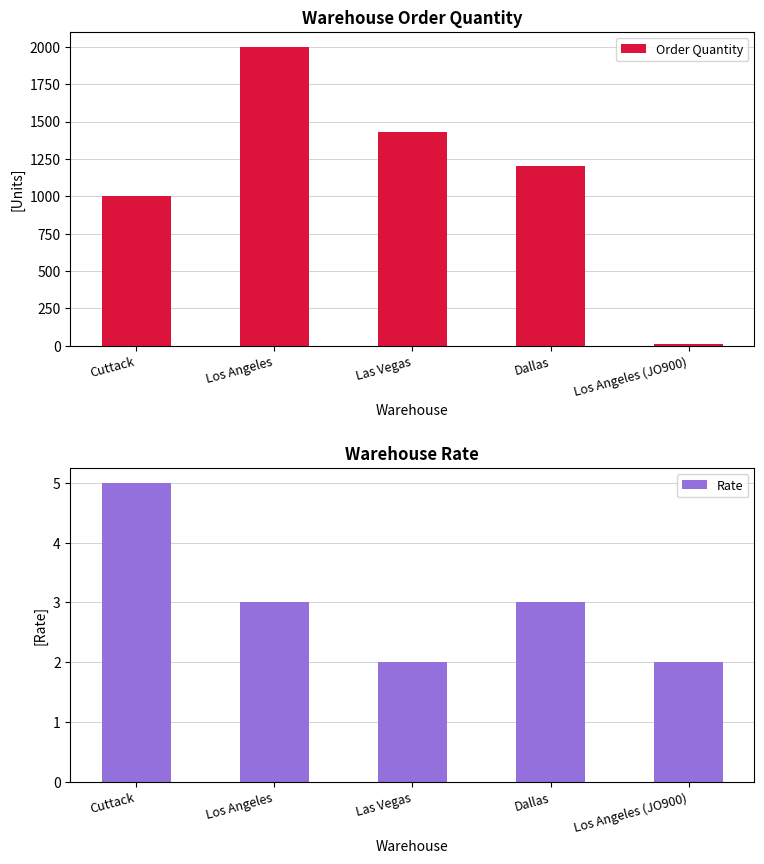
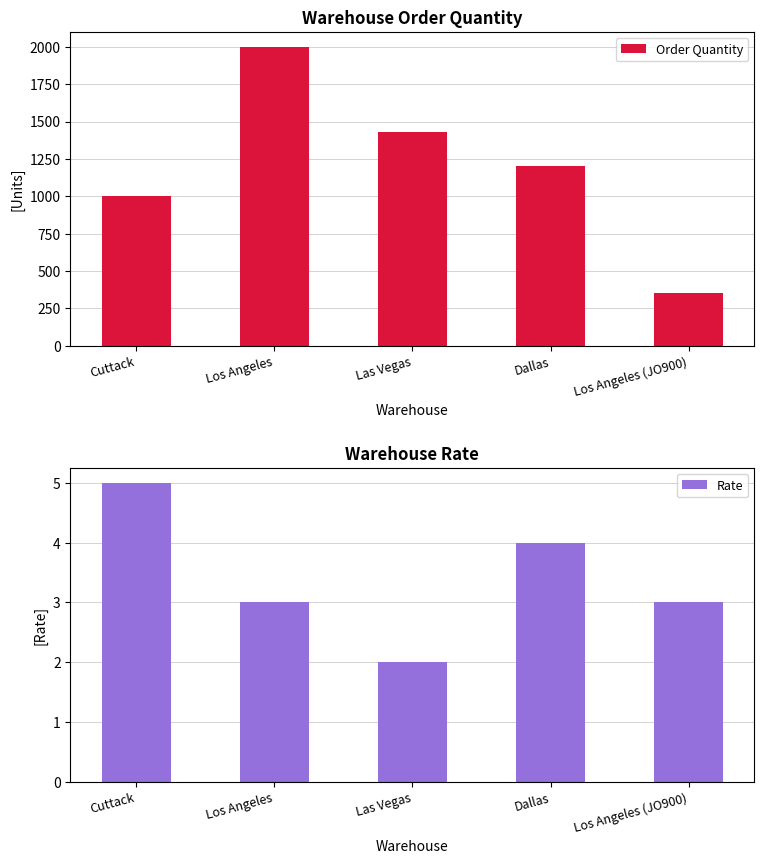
Warehouse Order Quantity, Los Angeles (JO900): 10 -> 350
Warehouse Rate, Dallas: 3 -> 4
Warehouse Rate, Los Angeles (JO900): 2 -> 3
